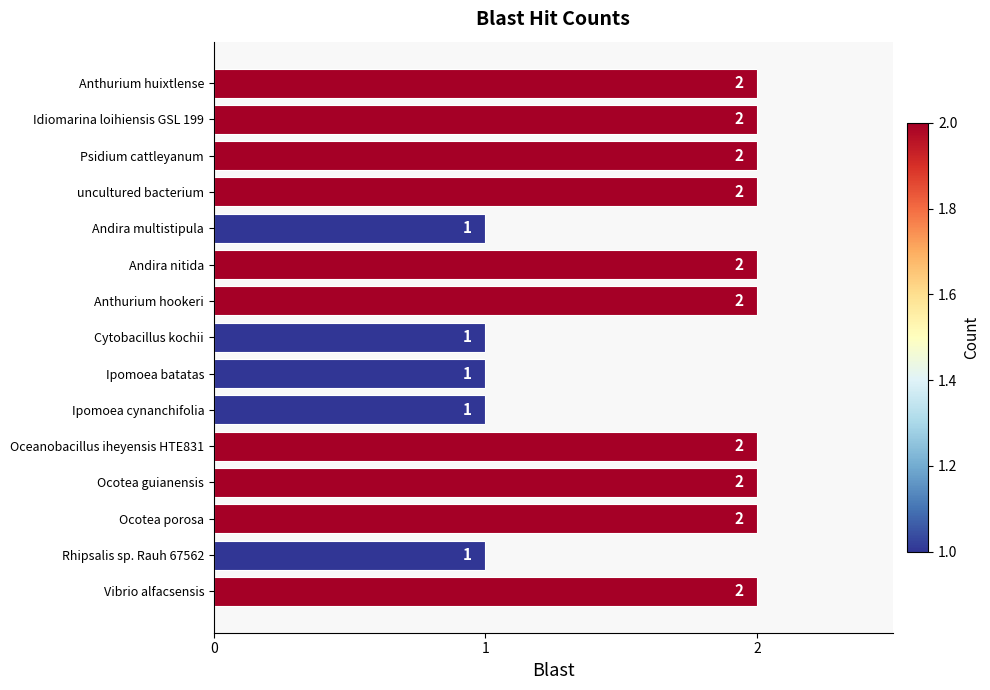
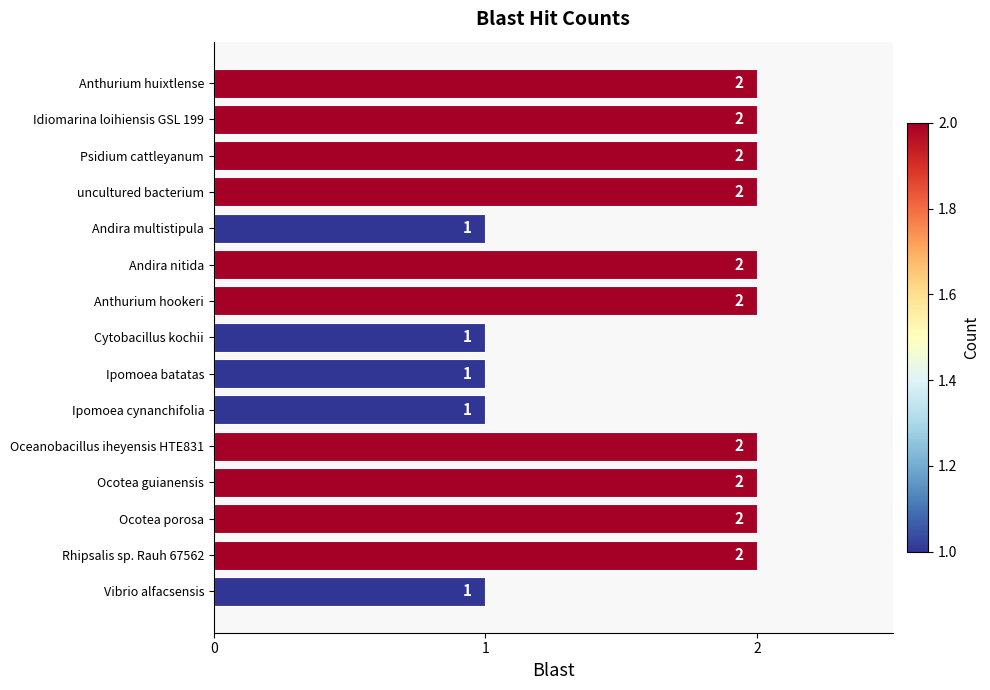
Rhipsalis sp. Rauh 67562: 1 -> 2
Vibrio alfacsensis: 2 -> 1
